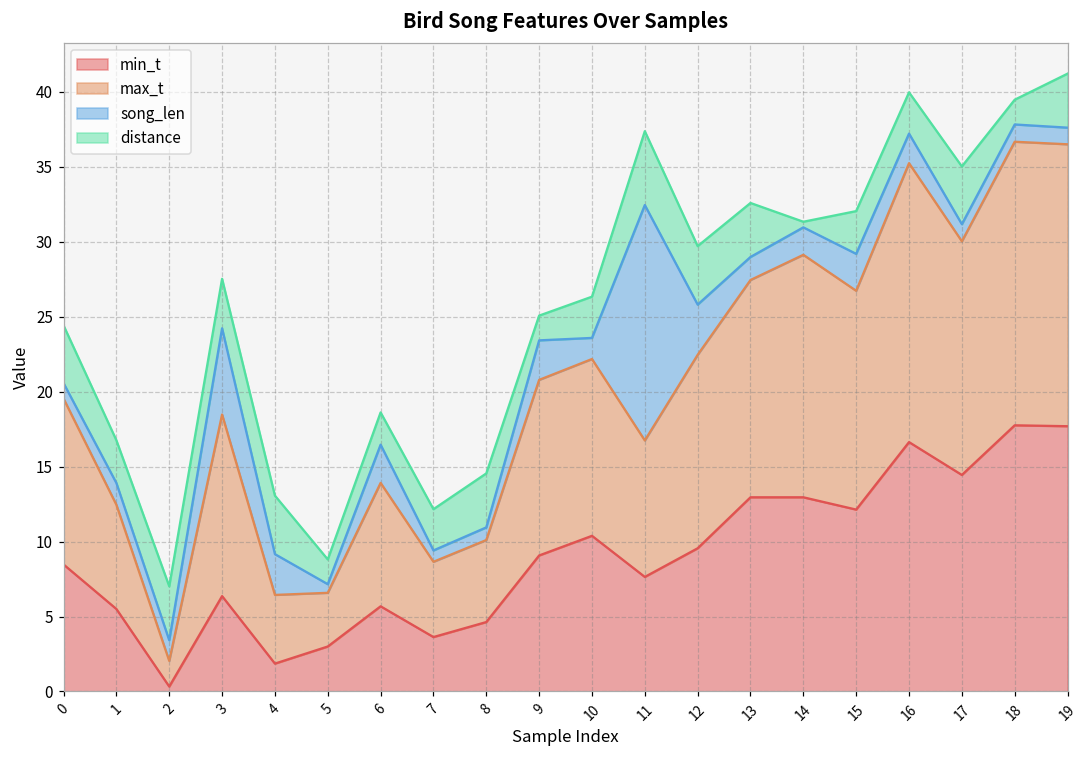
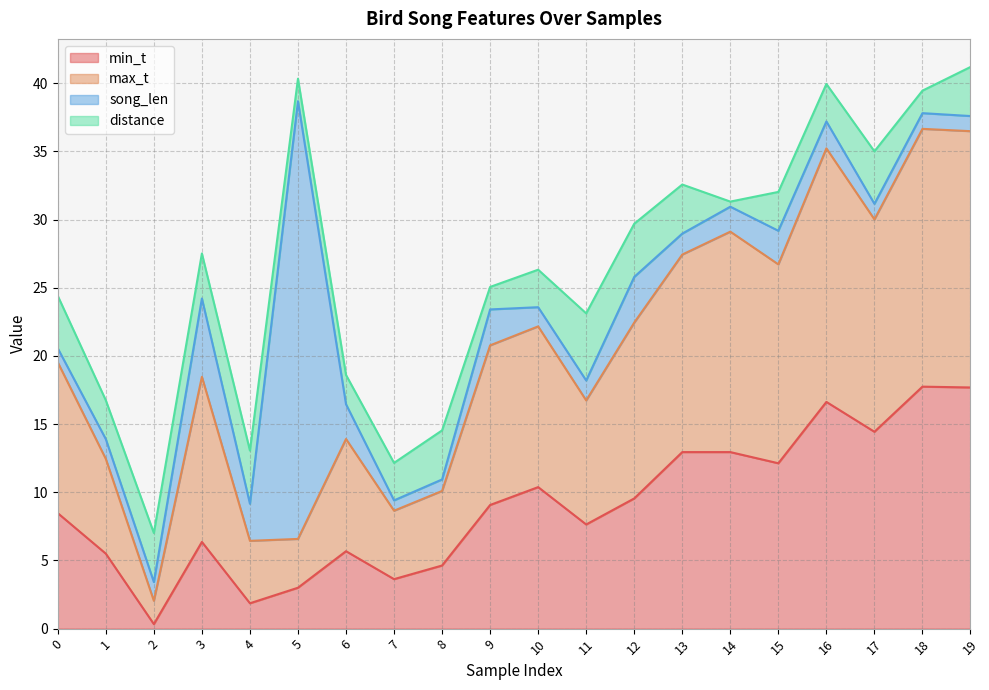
song_len, 5: 0.6 -> 32.1
song_len, 11: 15.7 -> 1.5
